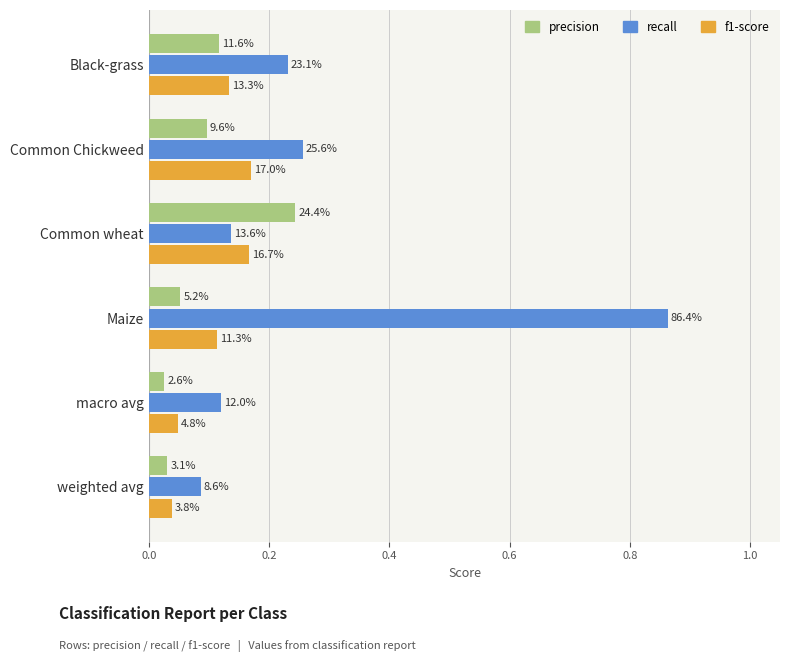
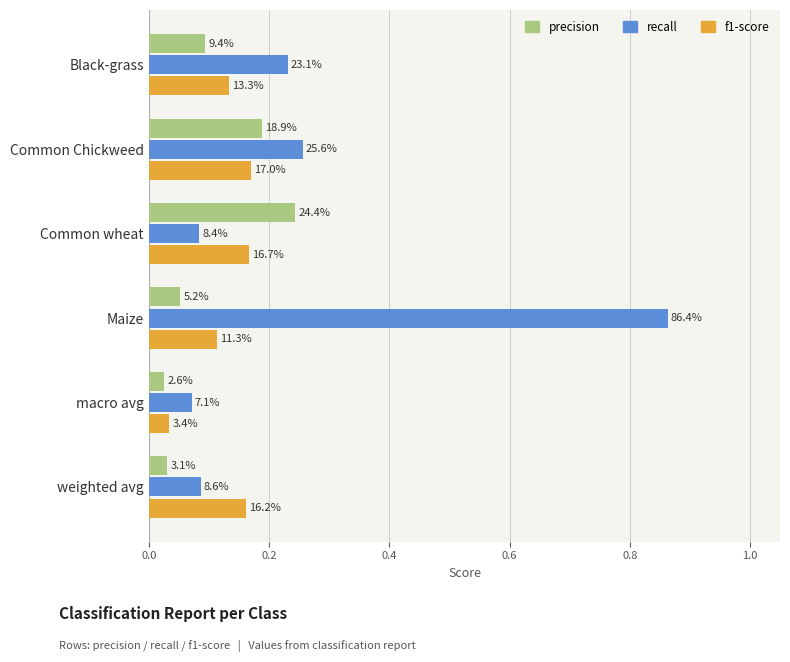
precision, Black-grass: 11.6% -> 9.4%
precision, Common Chickweed: 9.6% -> 18.9%
recall, Common wheat: 13.6% -> 8.4%
recall, macro avg: 12.0% -> 7.1%
f1-score, macro avg: 4.8% -> 3.4%
f1-score, weighted avg: 3.8% -> 16.2%
